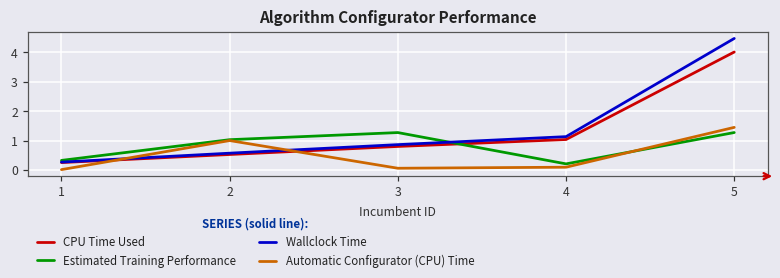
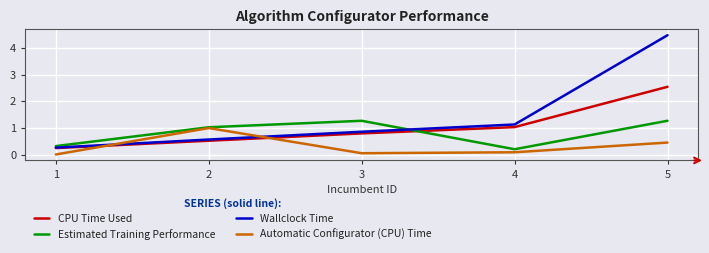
CPU Time Used, 5: 4.0 -> 2.5
Automatic Configurator (CPU) Time, 5: 1.5 -> 0.5
